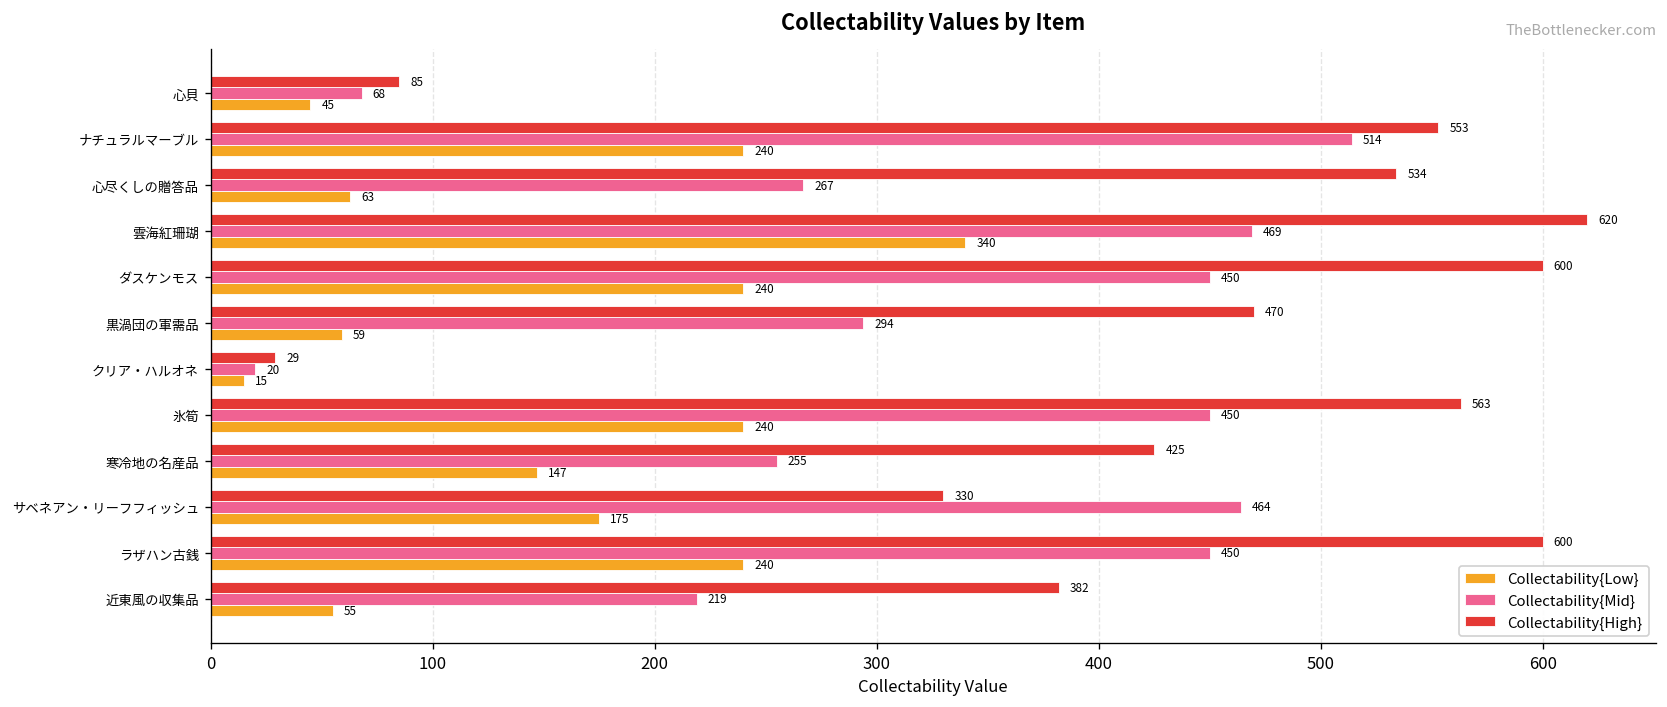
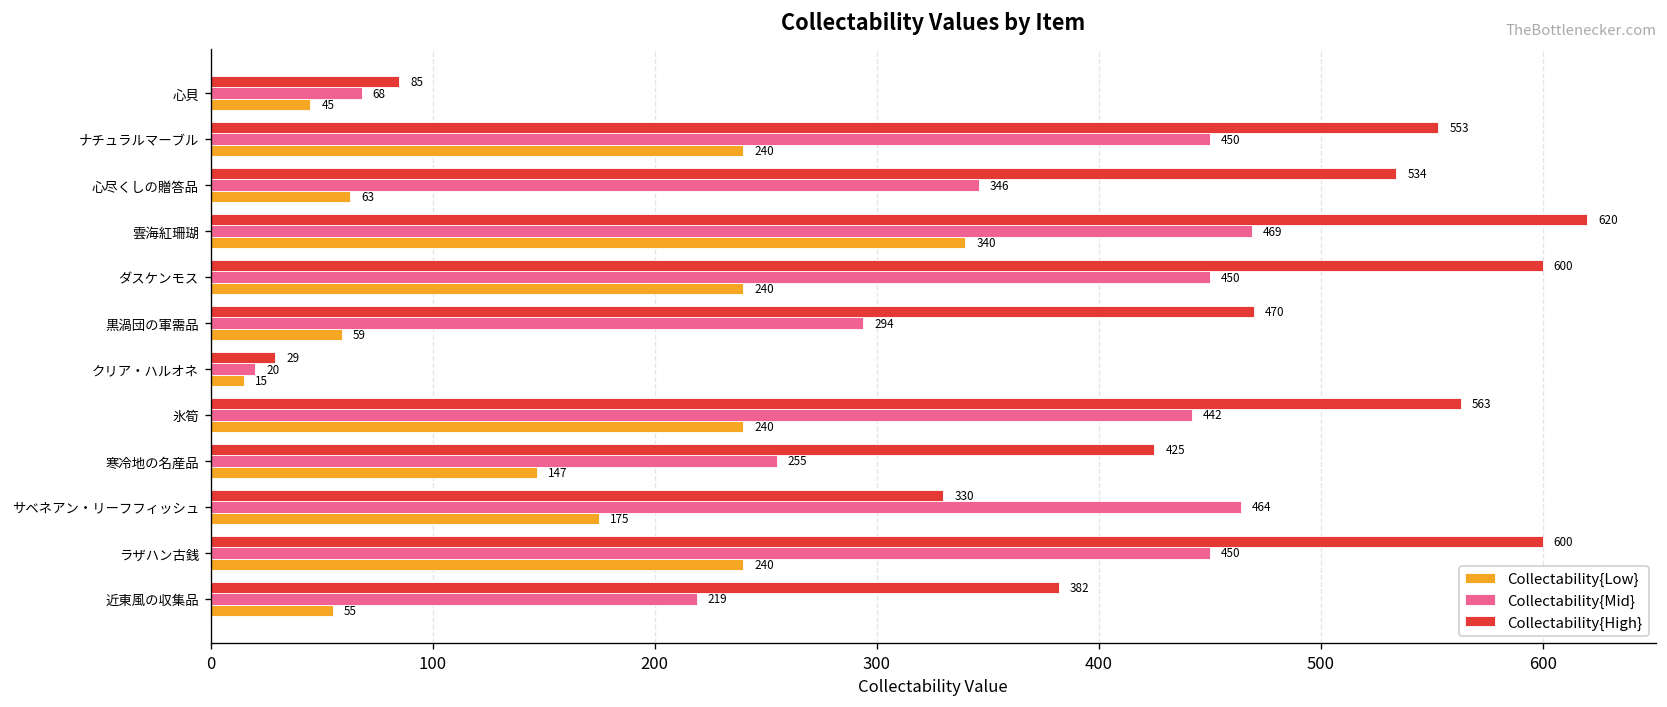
Collectability{Mid}, ナチュラルマーブル: 514 -> 450
Collectability{Mid}, 心尽くしの贈答品: 267 -> 346
Collectability{Mid}, 氷筍: 450 -> 442
